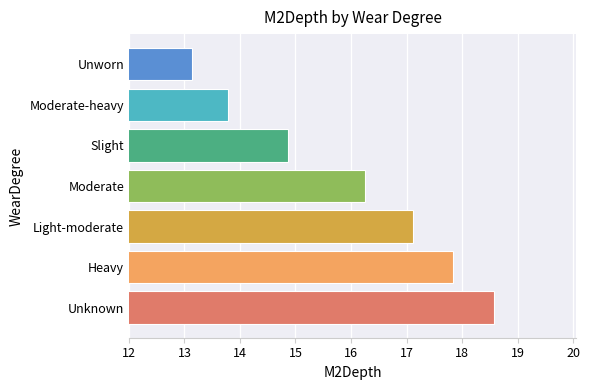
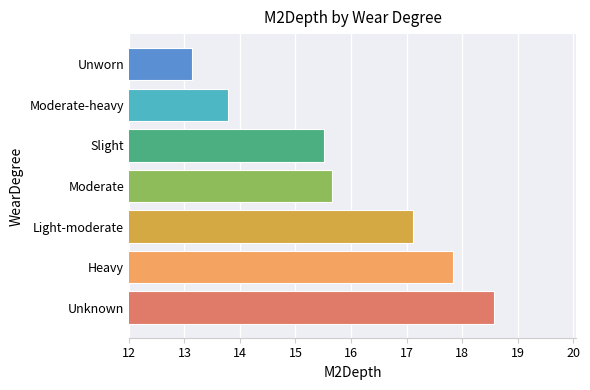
Slight: 14.9 -> 15.5
Moderate: 16.3 -> 15.7
